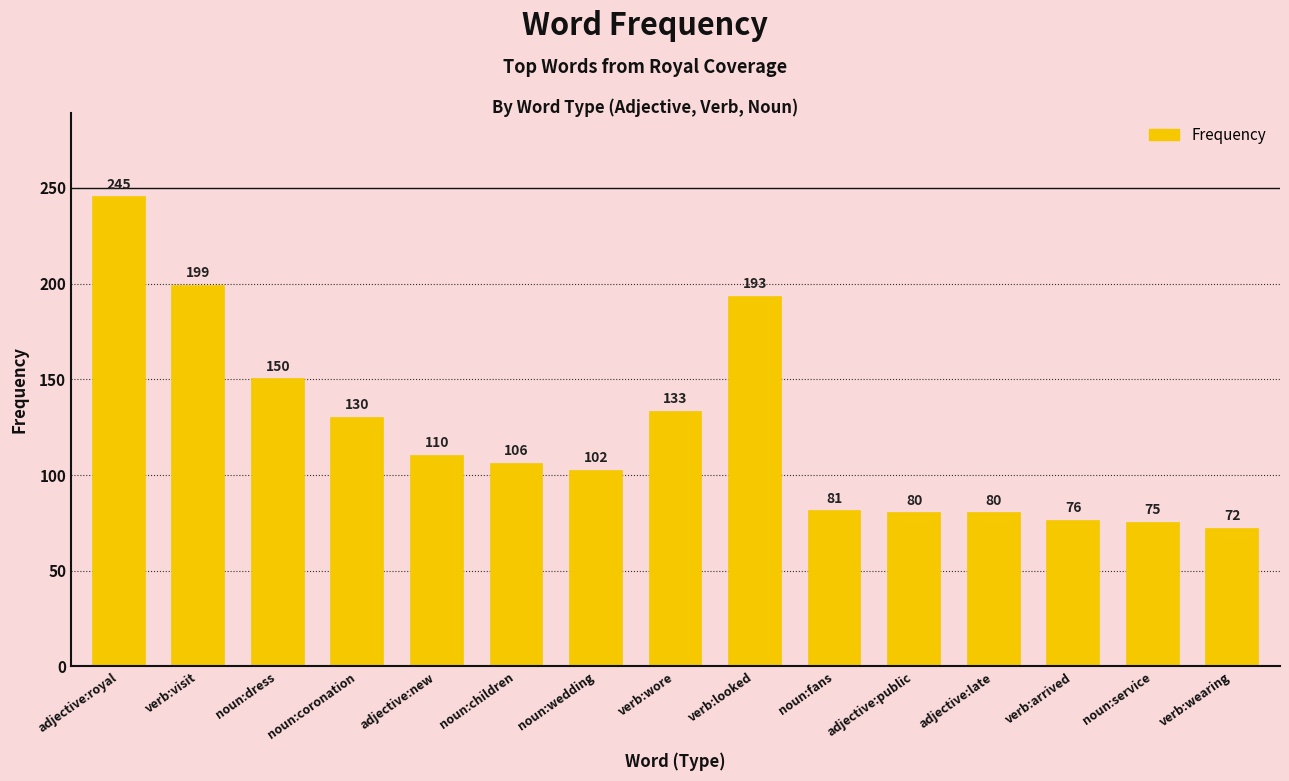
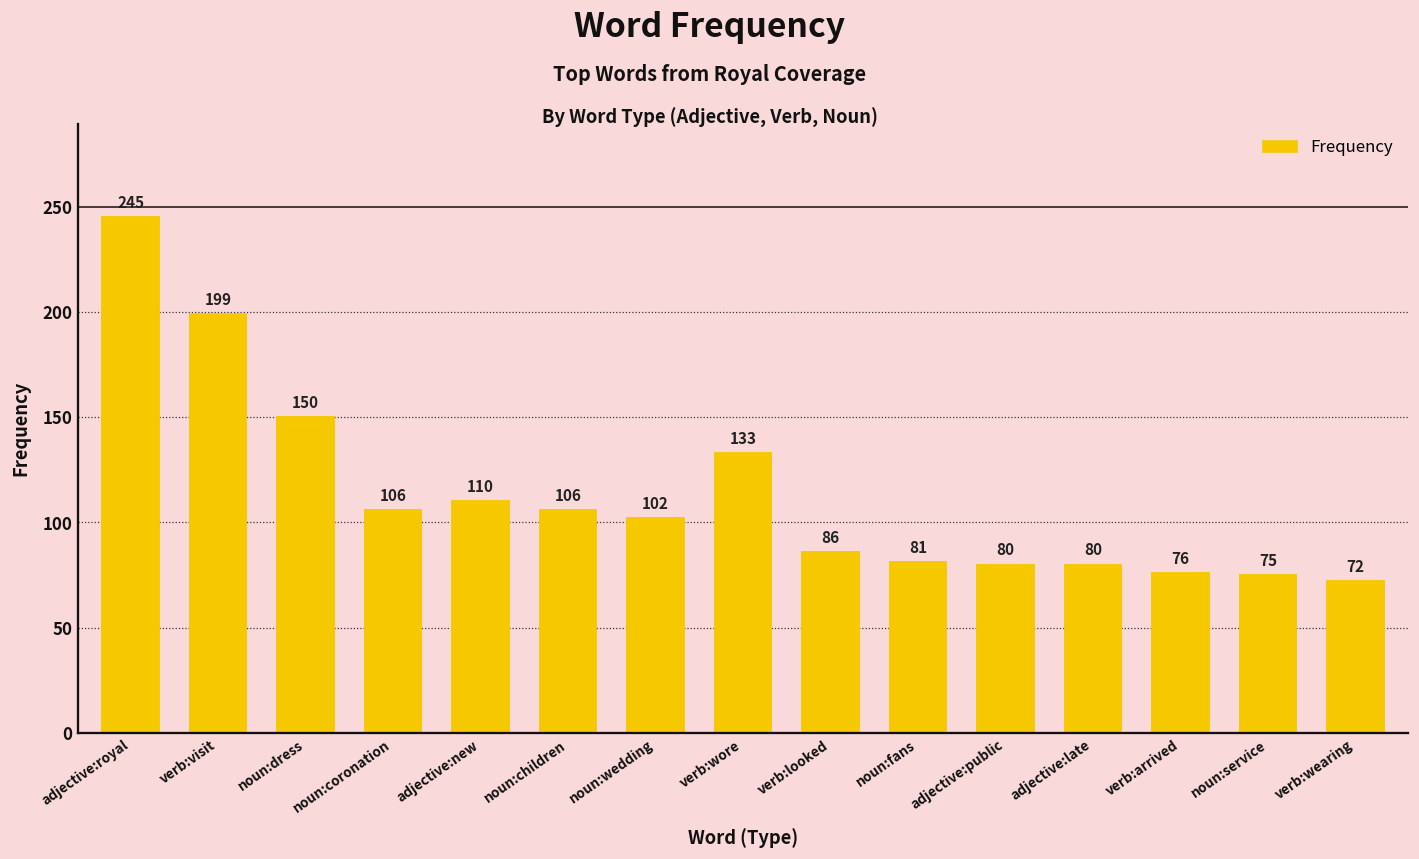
noun:coronation: 130 -> 106
verb:looked: 193 -> 86
